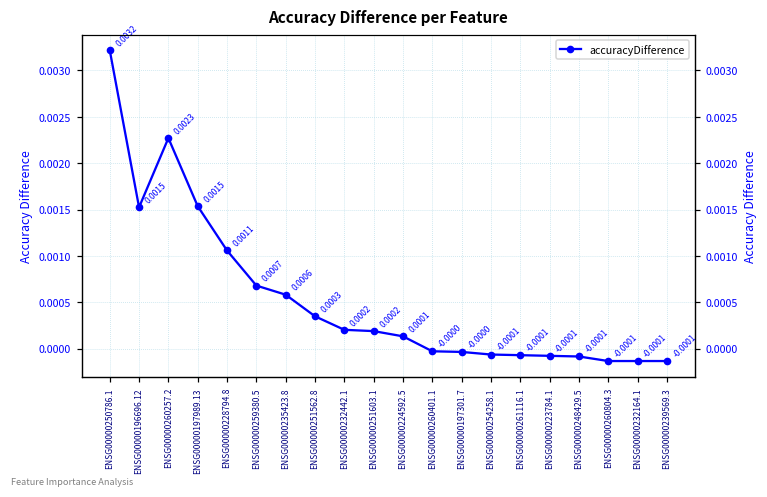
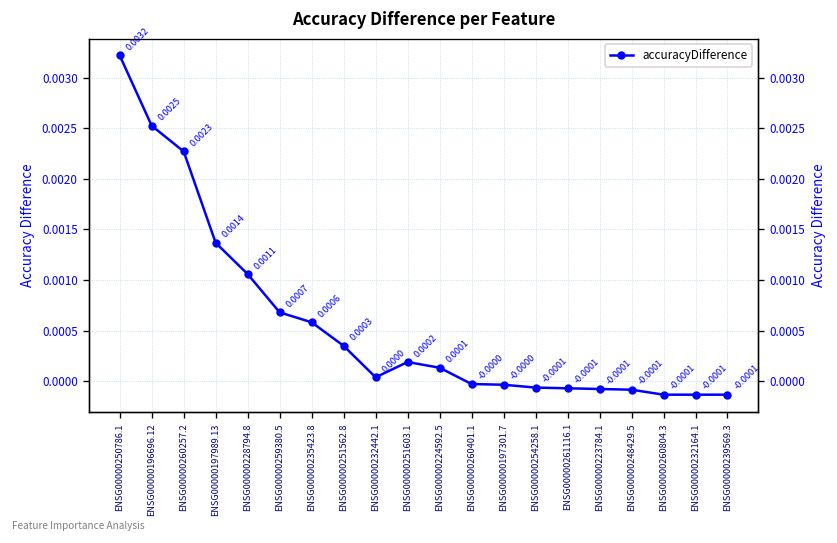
ENSG00000196696.12: 0.0015 -> 0.0025
ENSG00000197989.13: 0.0015 -> 0.0014
ENSG00000232442.1: 0.0002 -> 0.0000
